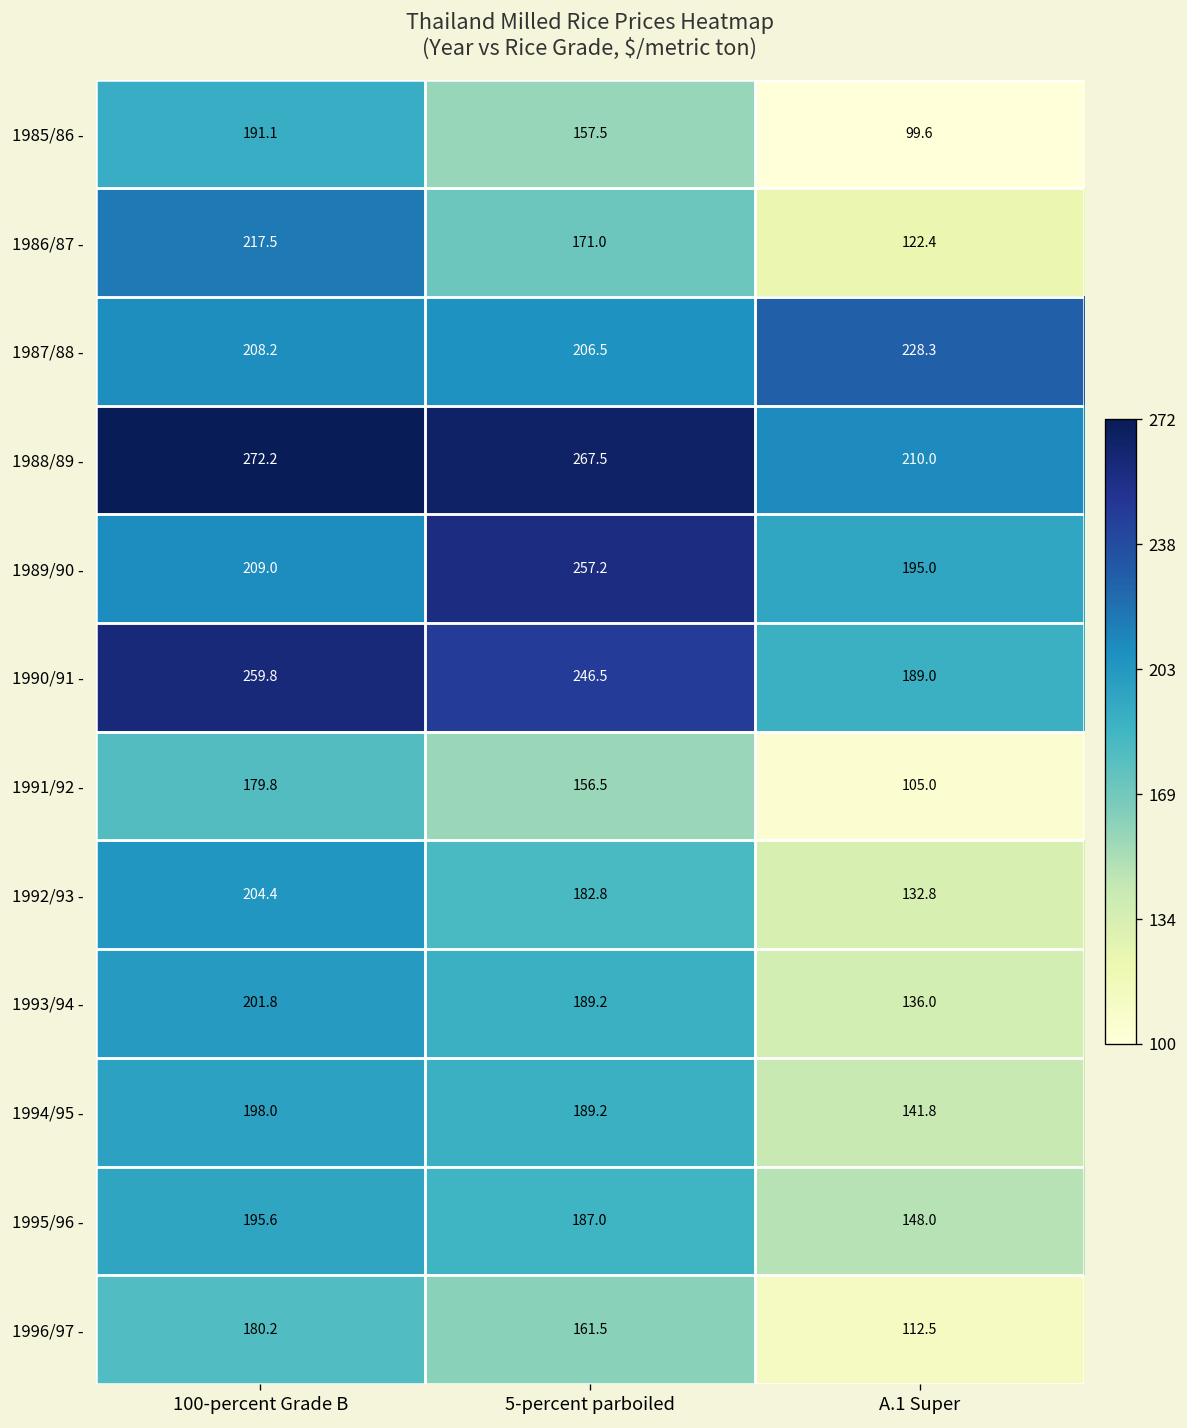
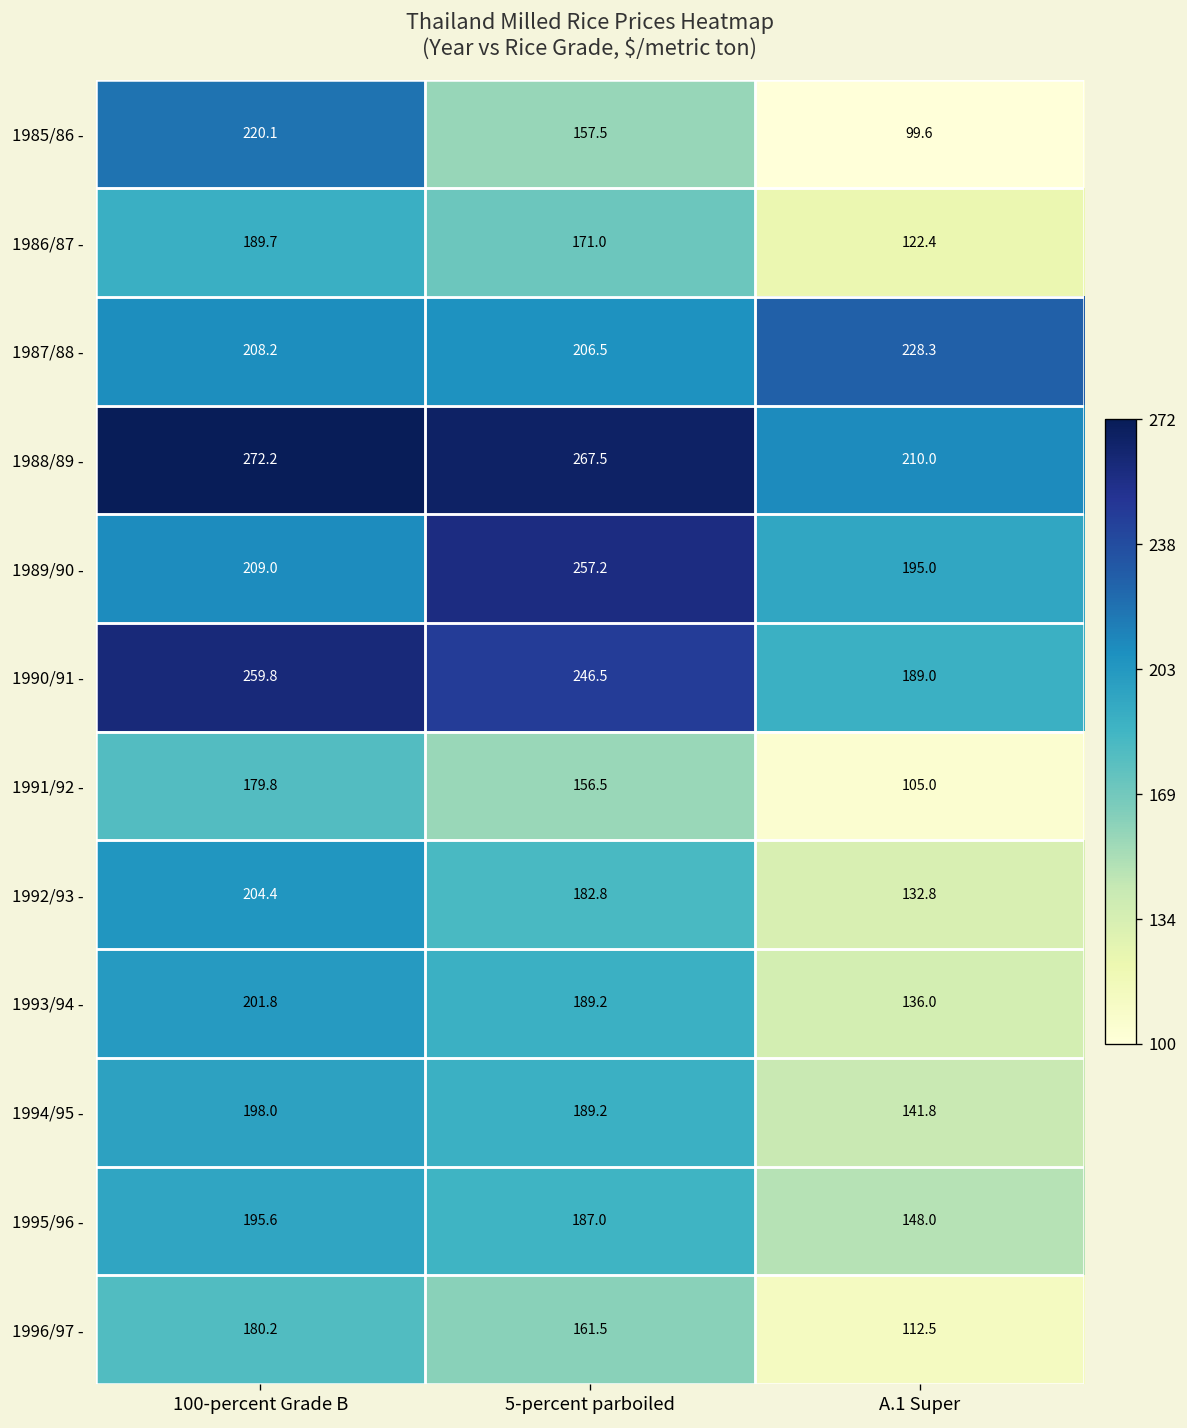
1985/86 -, 100-percent Grade B: 191.1 -> 220.1
1986/87 -, 100-percent Grade B: 217.5 -> 189.7
